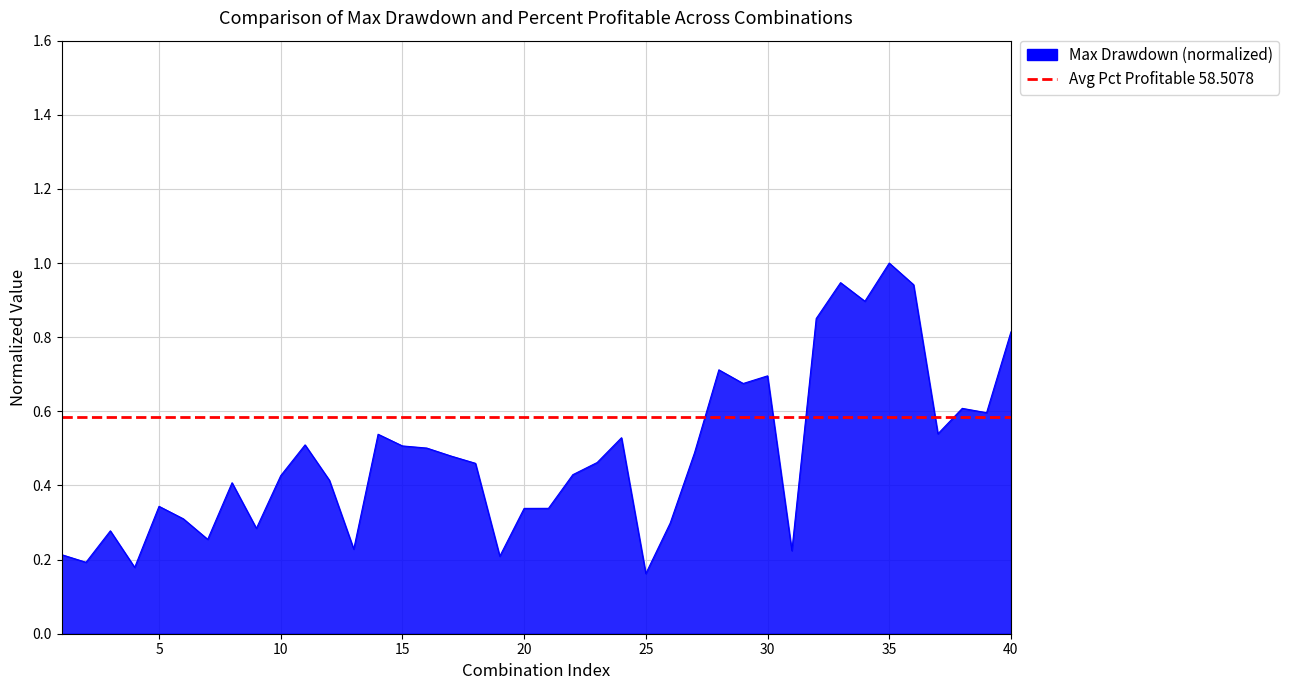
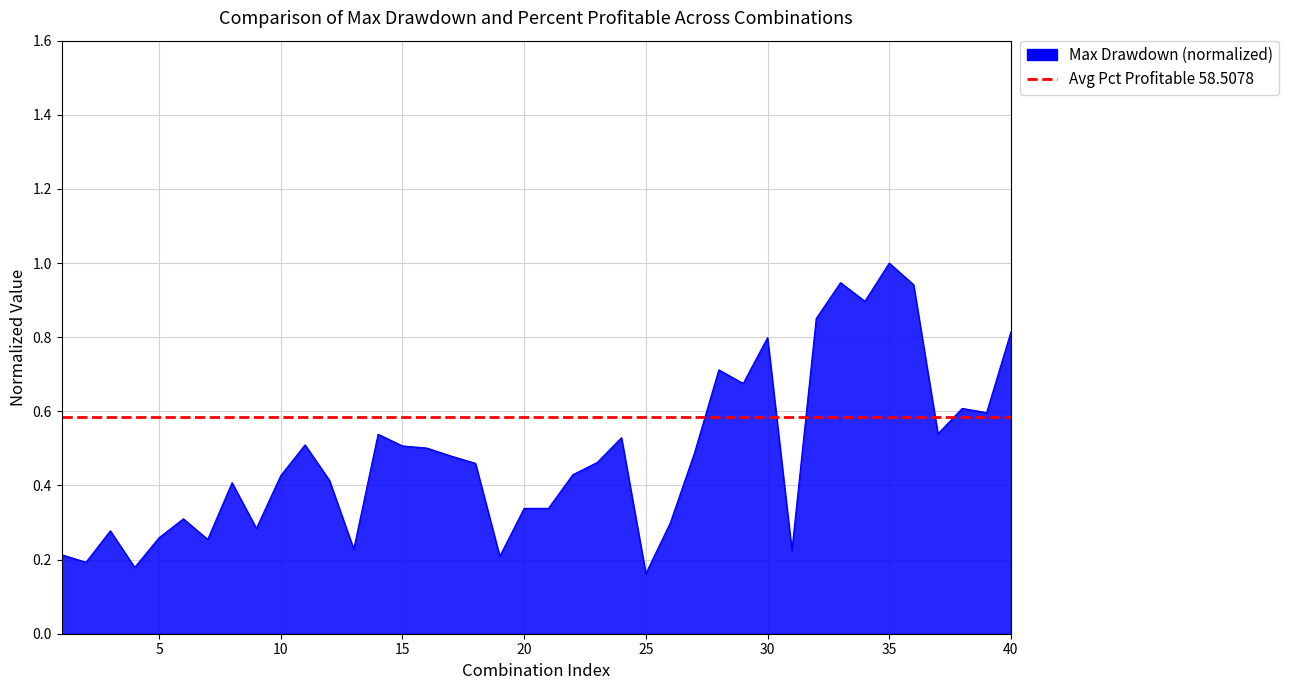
5: 0.34 -> 0.26
30: 0.70 -> 0.80
